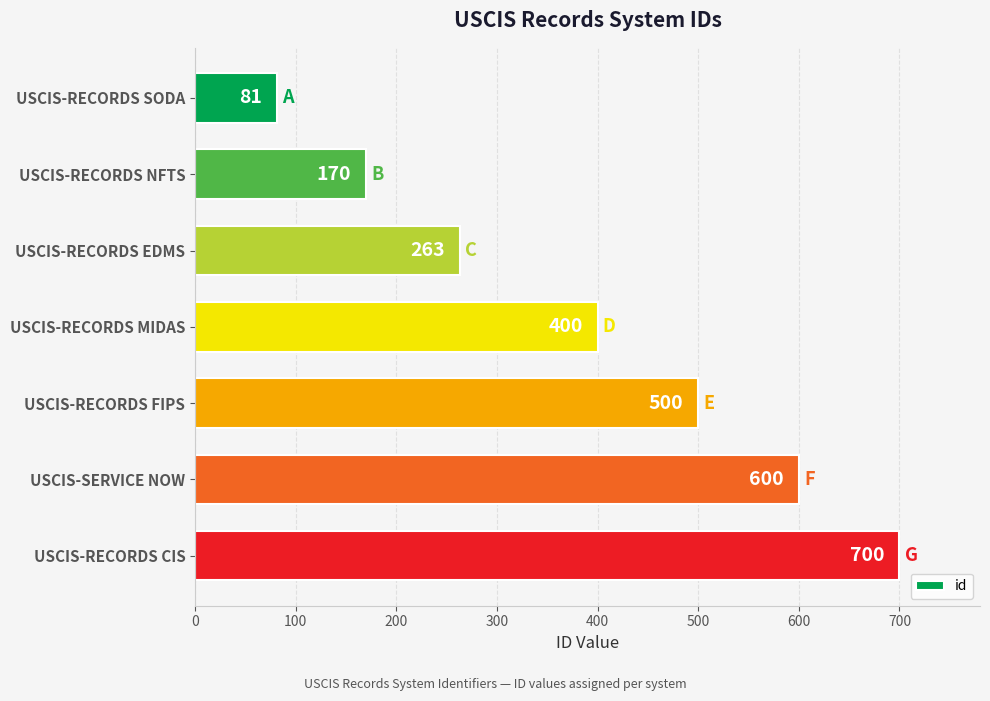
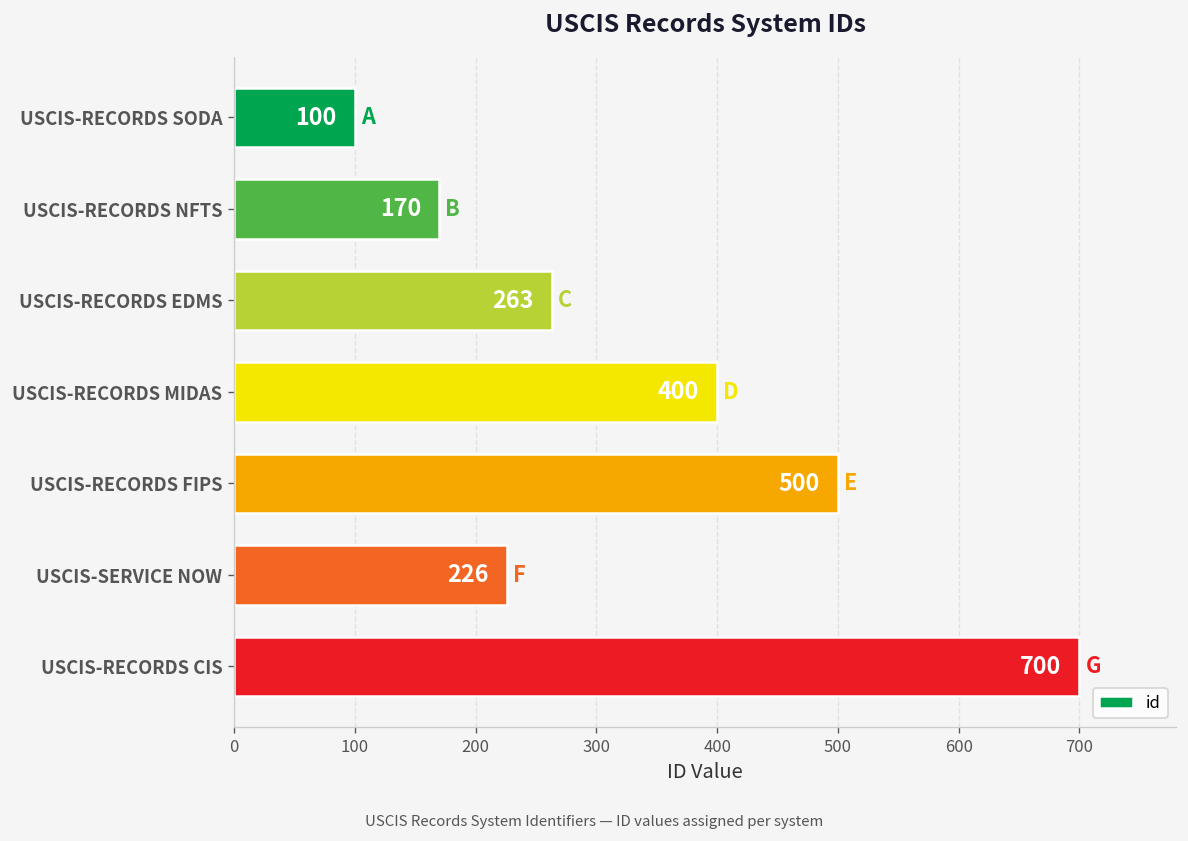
USCIS-RECORDS SODA: 81 -> 100
USCIS-SERVICE NOW: 600 -> 226
